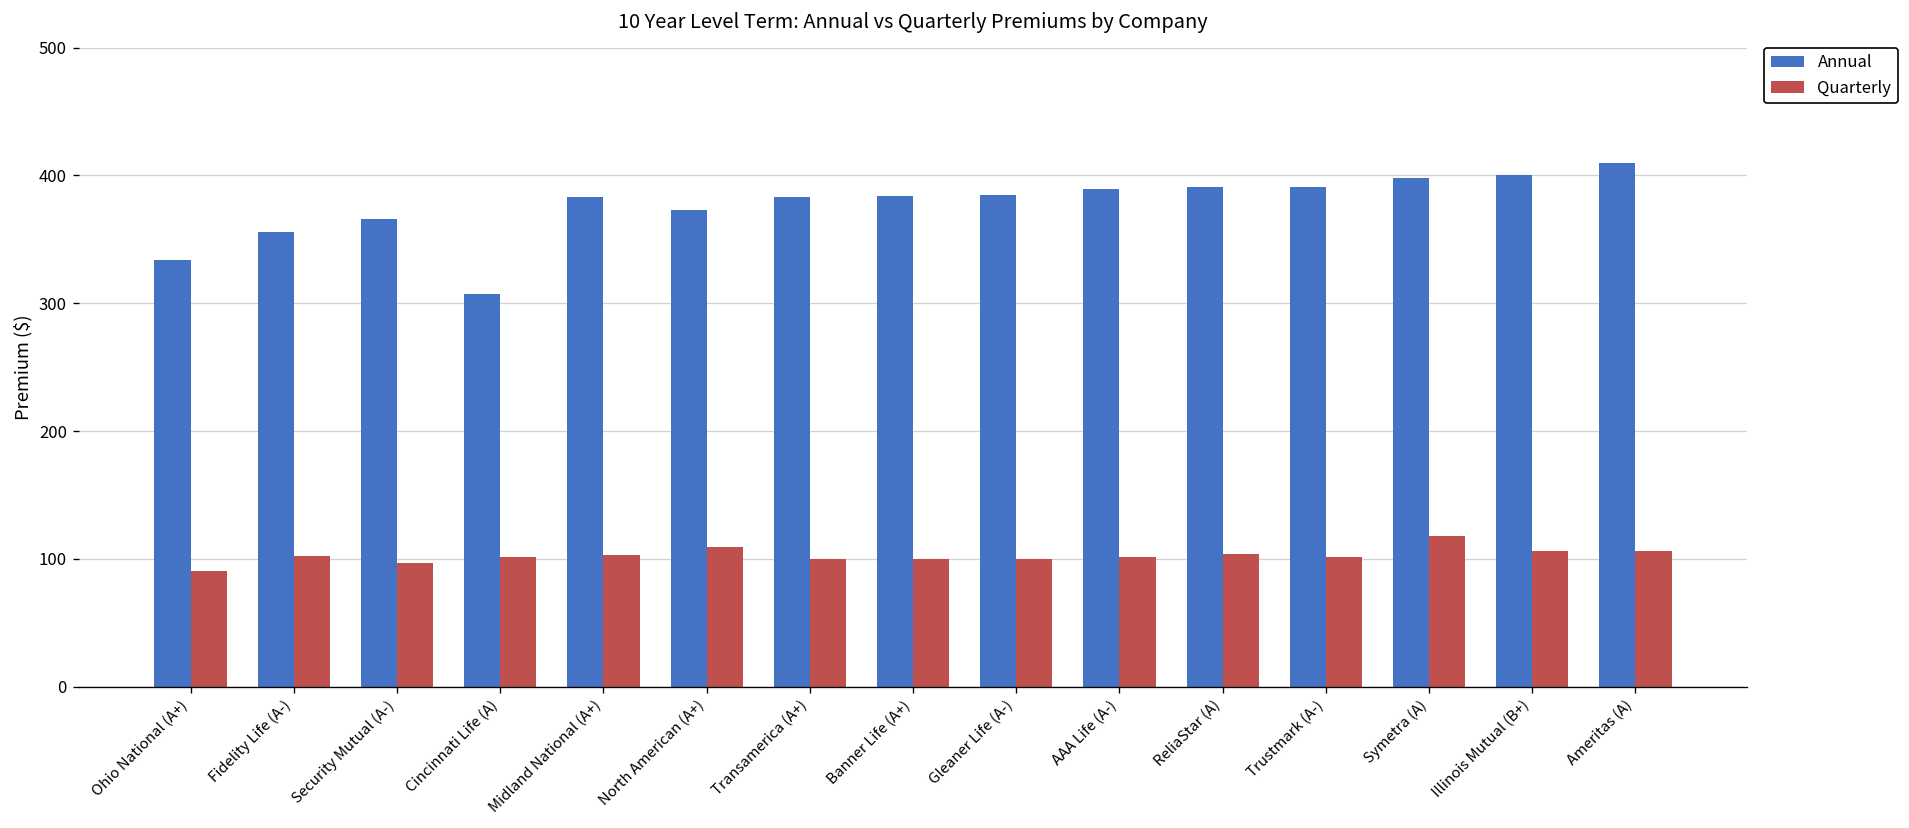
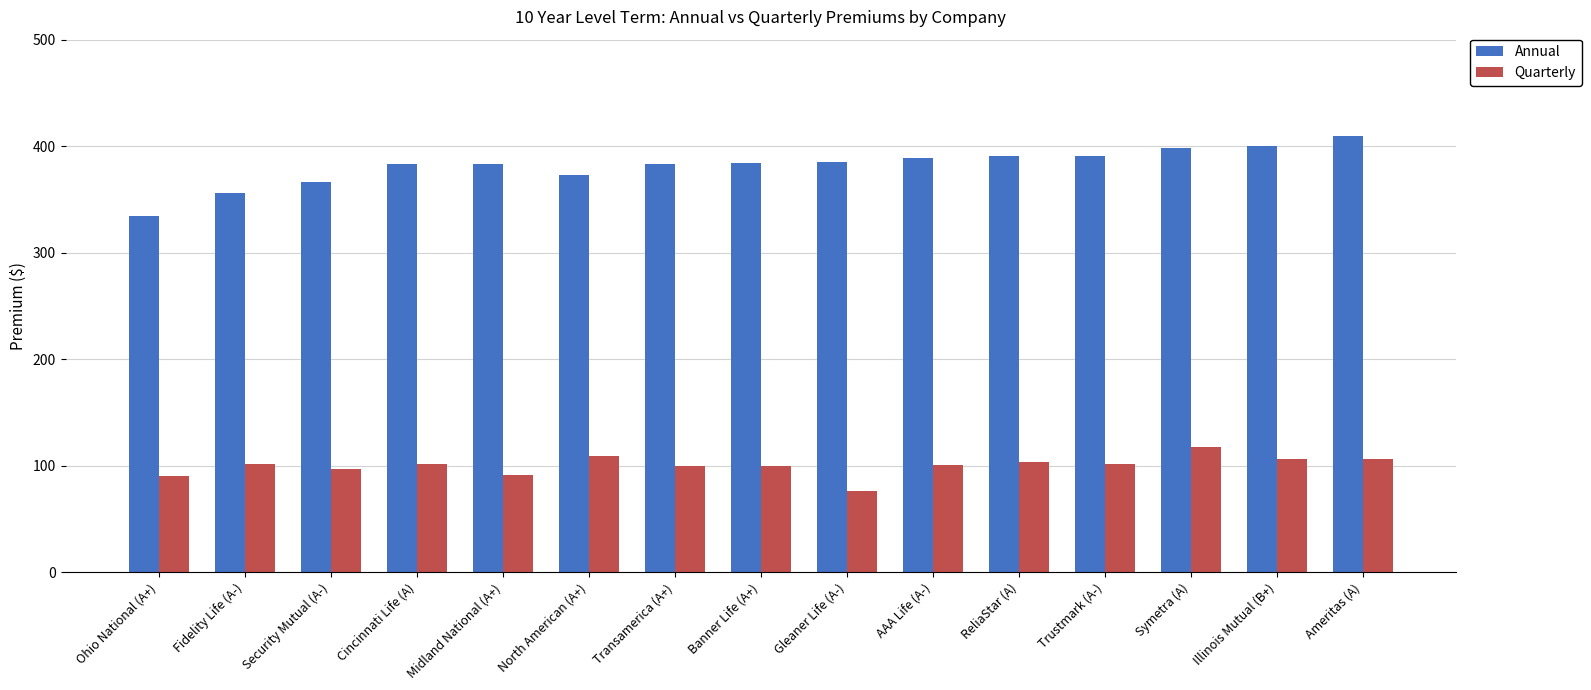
Annual, Cincinnati Life (A): 307 -> 383
Quarterly, Midland National (A+): 103 -> 92
Quarterly, Gleaner Life (A-): 100 -> 77
